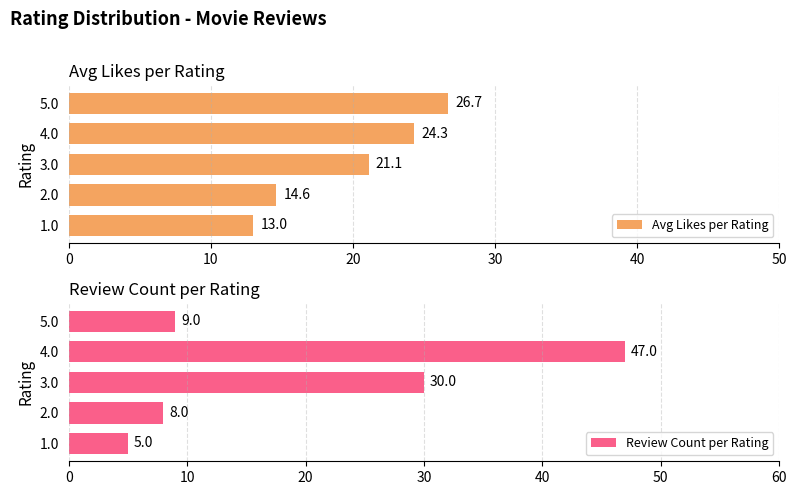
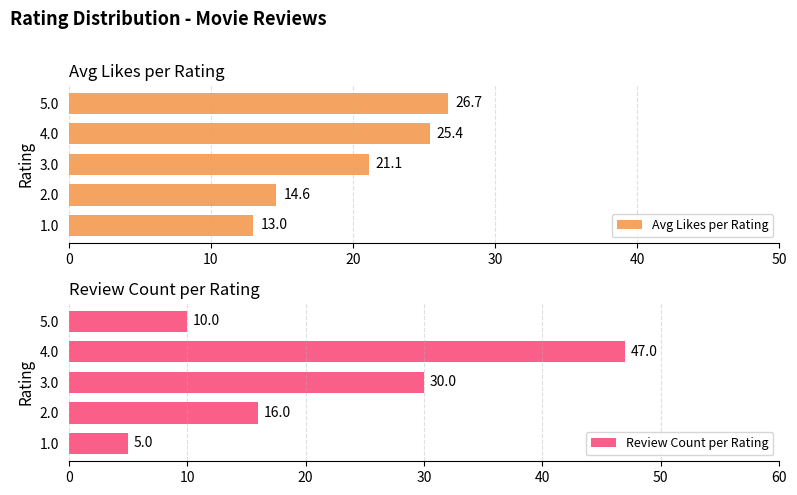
Avg Likes per Rating, 4.0: 24.3 -> 25.4
Review Count per Rating, 5.0: 9.0 -> 10.0
Review Count per Rating, 2.0: 8.0 -> 16.0
